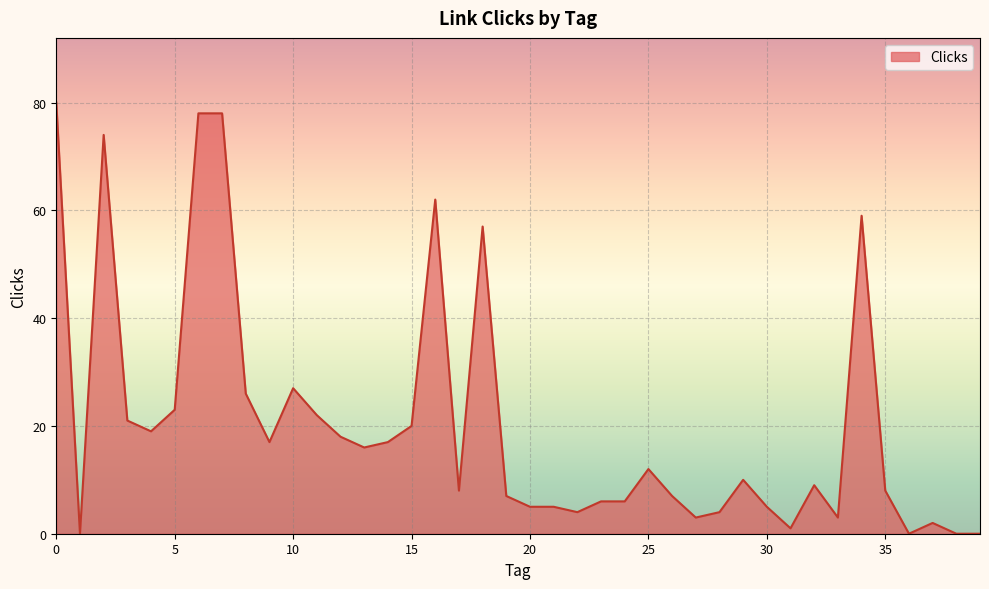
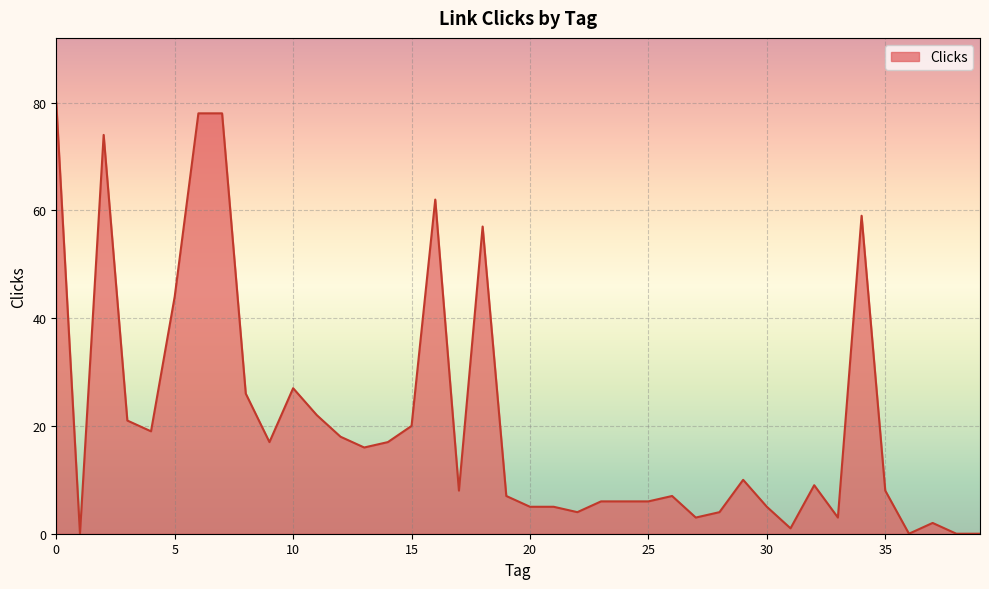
5: 23 -> 44
25: 12 -> 6
